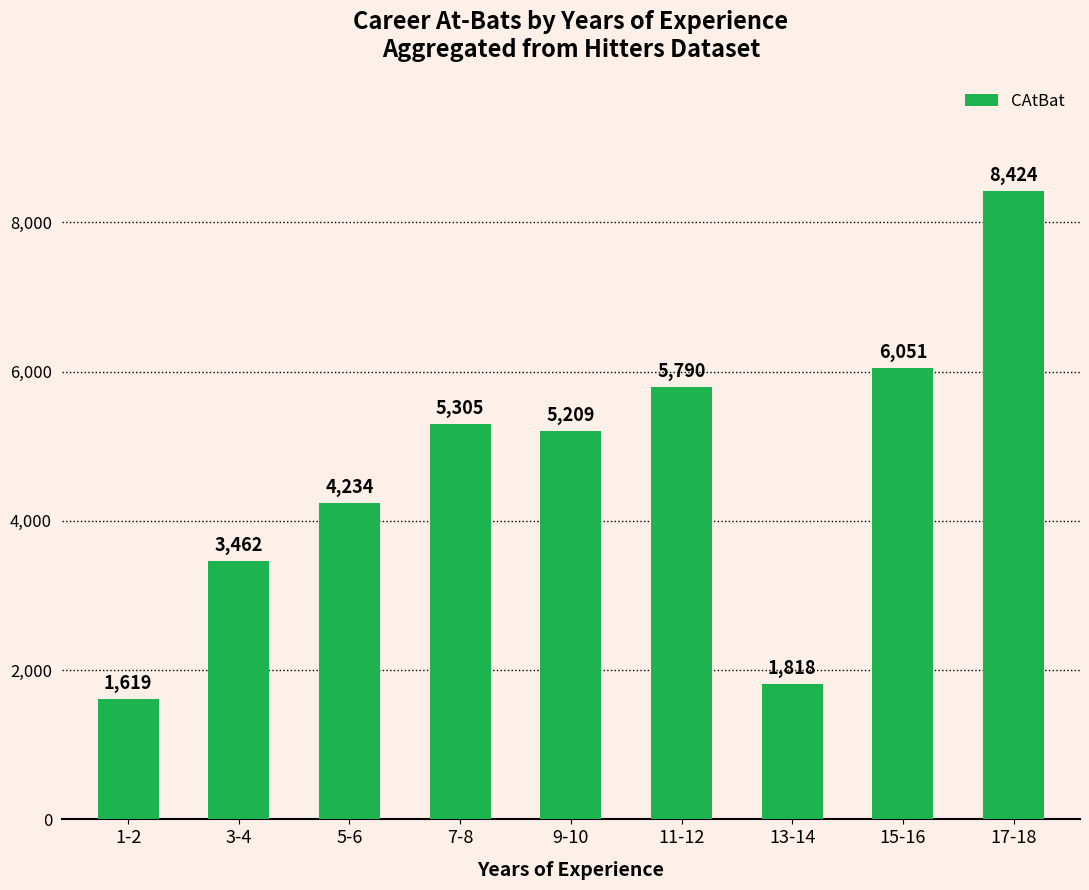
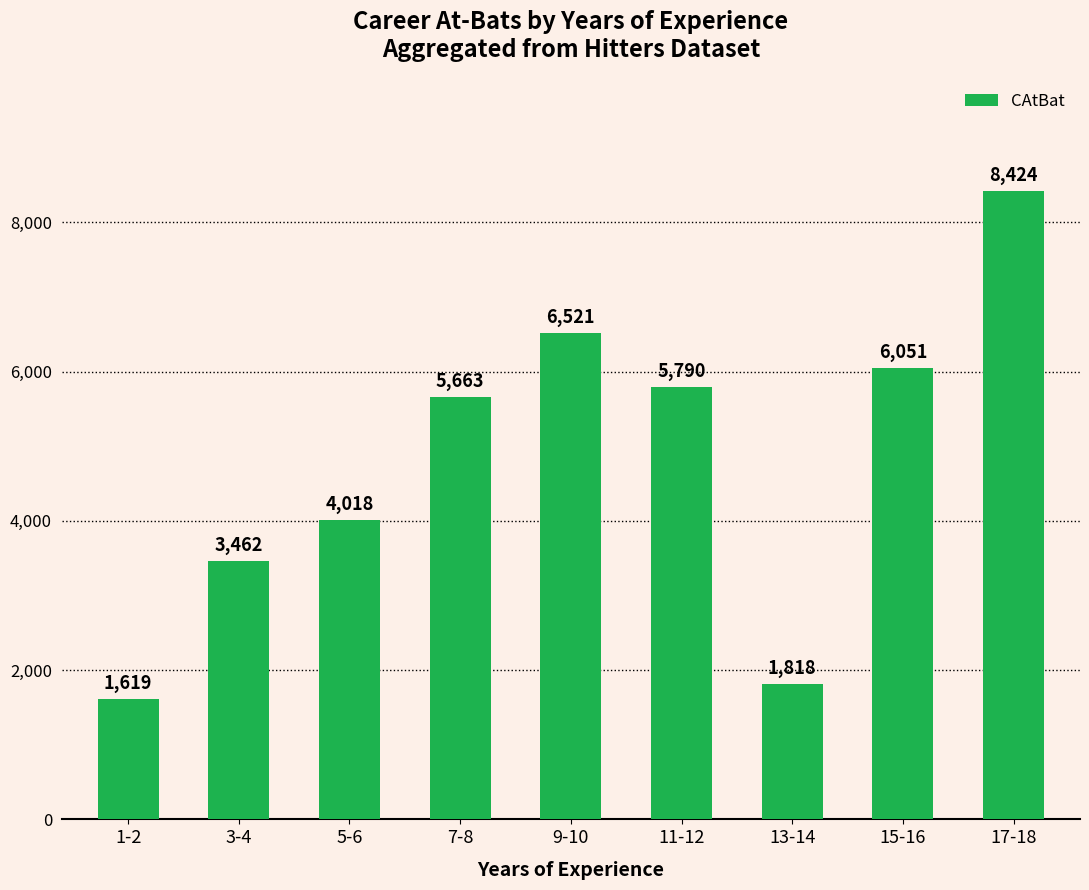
5-6: 4,234 -> 4,018
7-8: 5,305 -> 5,663
9-10: 5,209 -> 6,521
